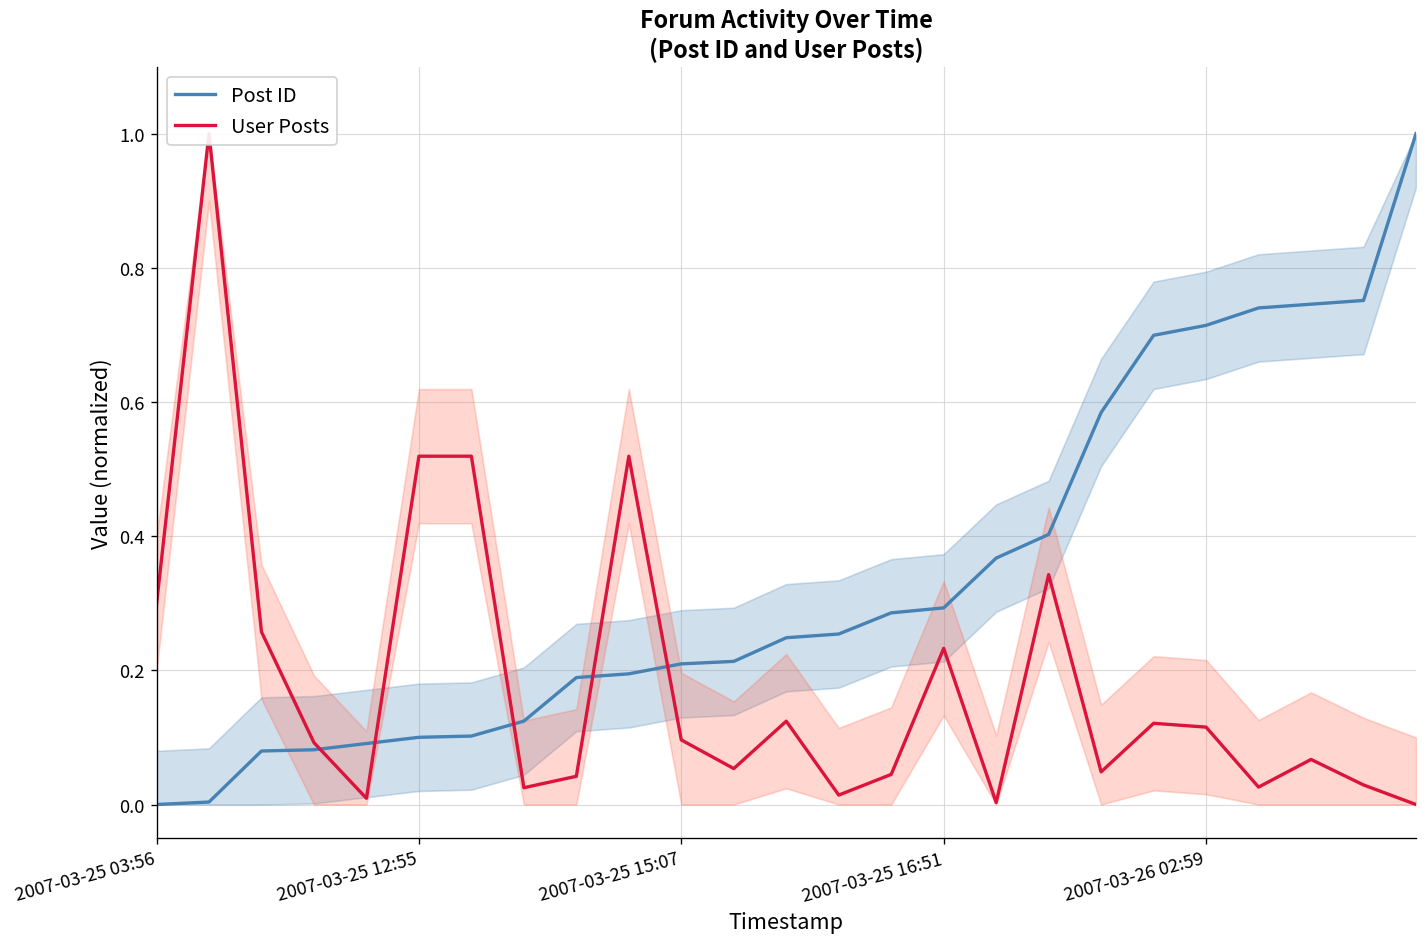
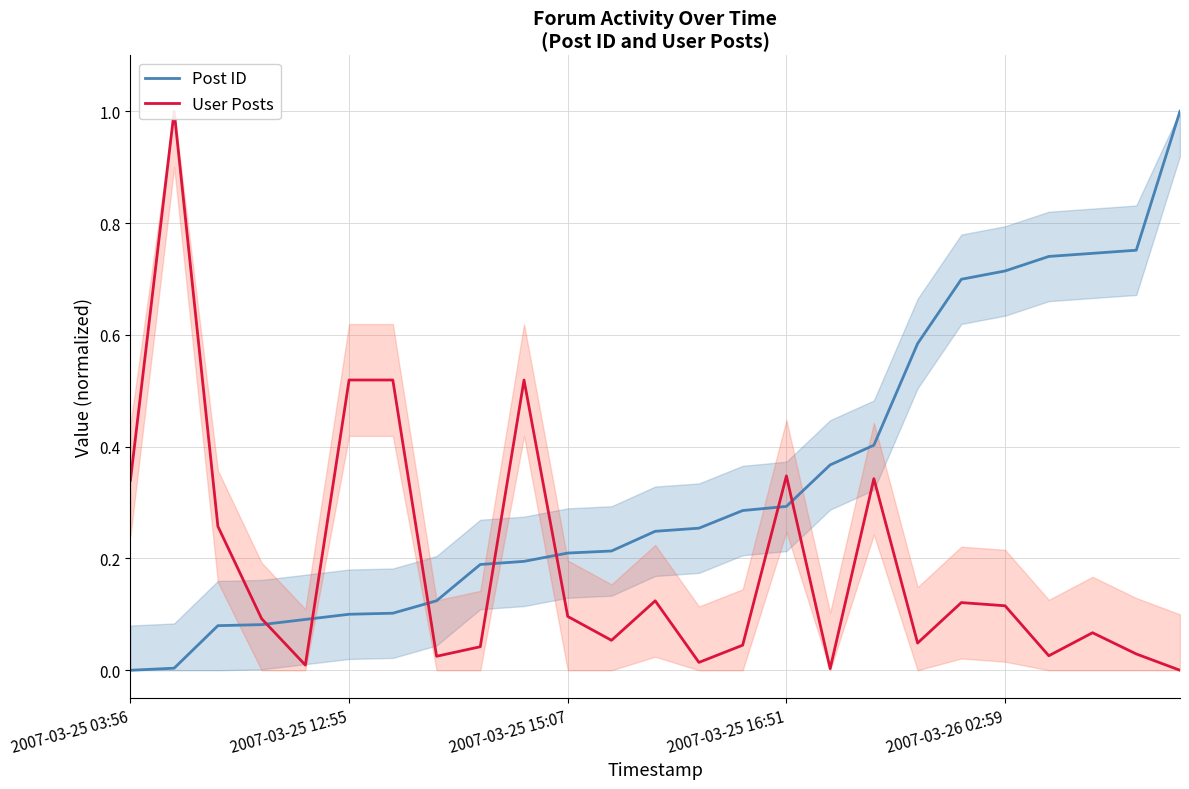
User Posts, 2007-03-25 03:56: 0.30 -> 0.34
User Posts, 2007-03-25 16:51: 0.23 -> 0.35
